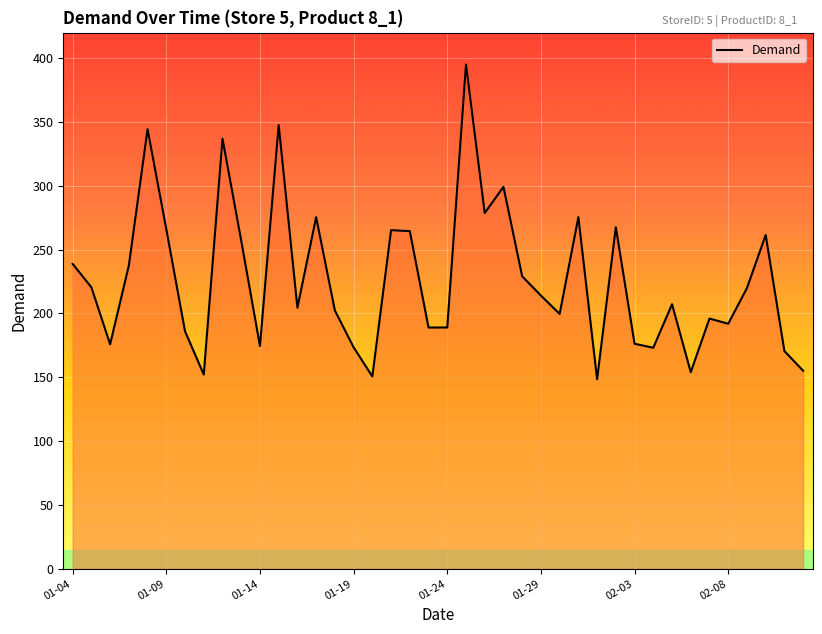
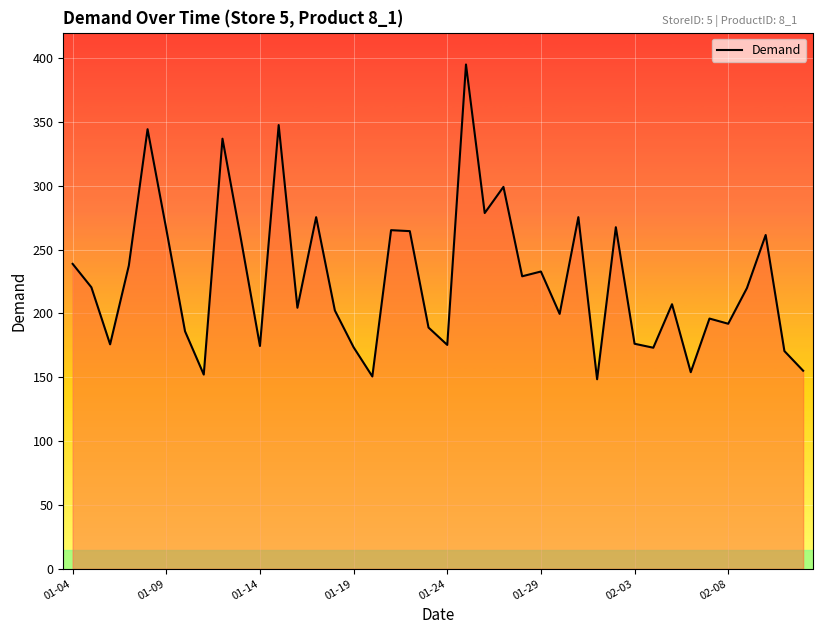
01-24: 189 -> 175
01-29: 214 -> 233
